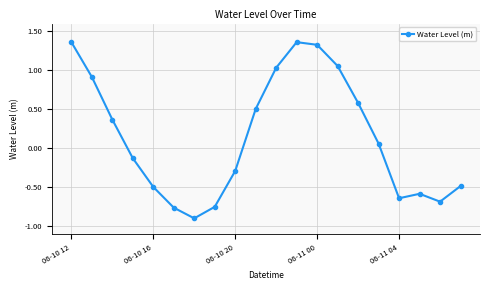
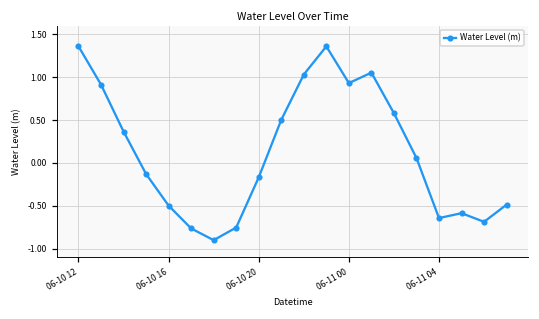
06-10 20: -0.3 -> -0.2
06-11 00: 1.3 -> 0.9
